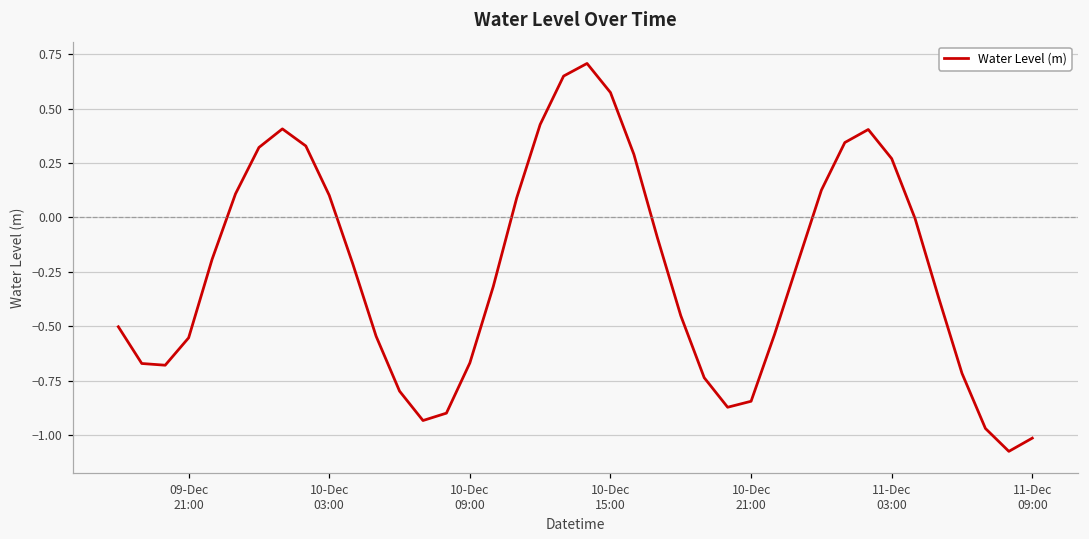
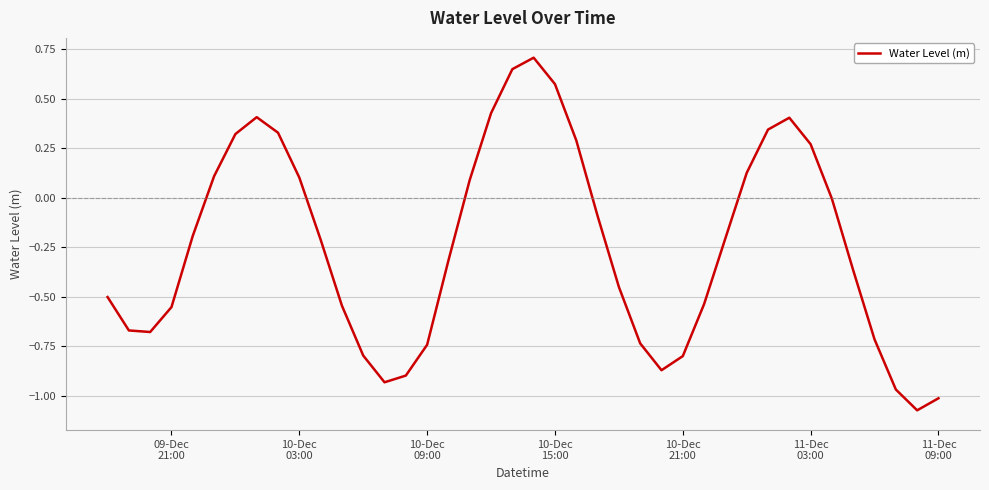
10-Dec 09:00: -0.67 -> -0.74
10-Dec 21:00: -0.84 -> -0.80
